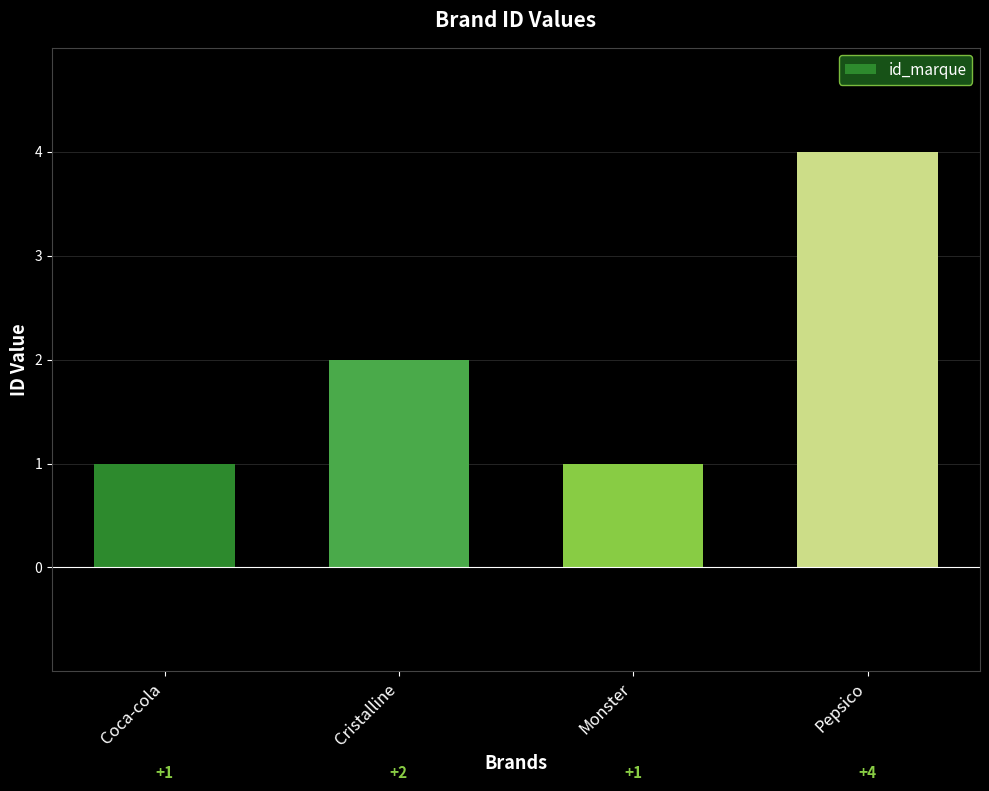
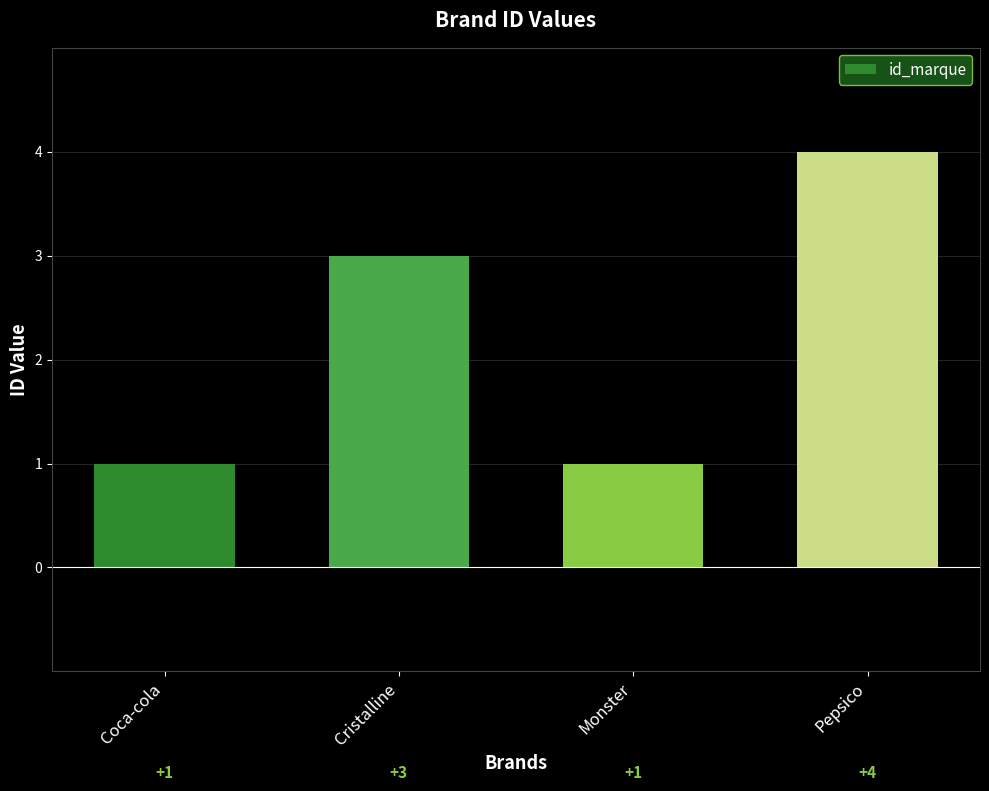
Cristalline: +2 -> +3
